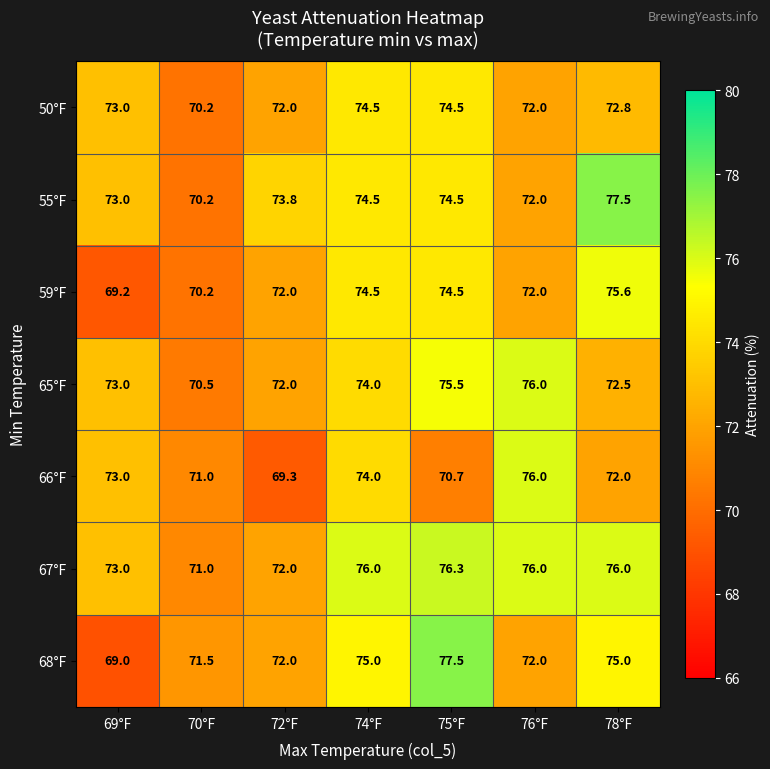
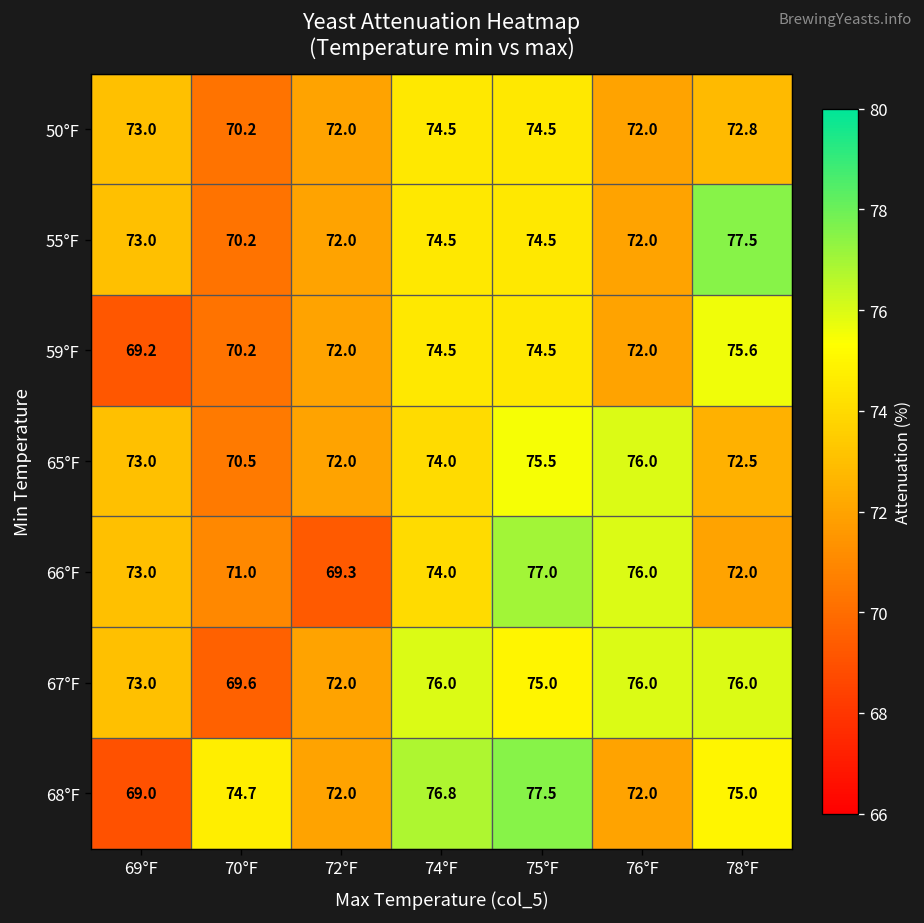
55°F, 72°F: 73.8 -> 72.0
66°F, 75°F: 70.7 -> 77.0
67°F, 70°F: 71.0 -> 69.6
67°F, 75°F: 76.3 -> 75.0
68°F, 70°F: 71.5 -> 74.7
68°F, 74°F: 75.0 -> 76.8
